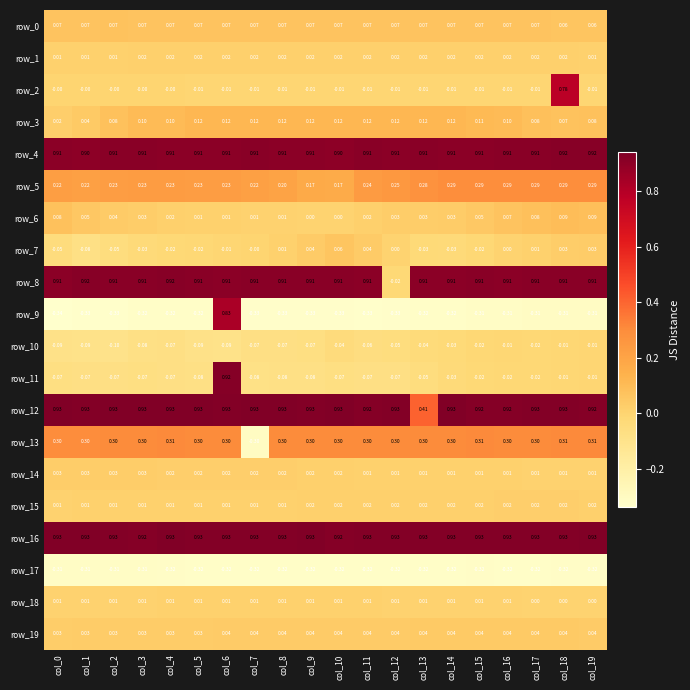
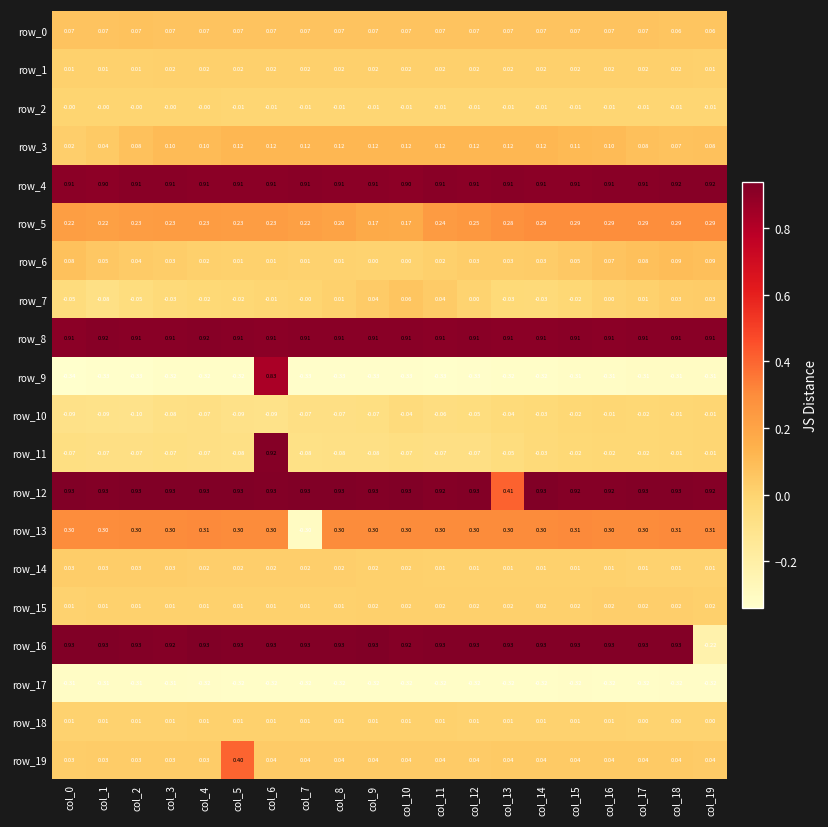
row_2, col_18: 0.78 -> -0.01
row_8, col_12: -0.02 -> 0.91
row_16, col_19: 0.93 -> -0.22
row_19, col_5: 0.03 -> 0.40
